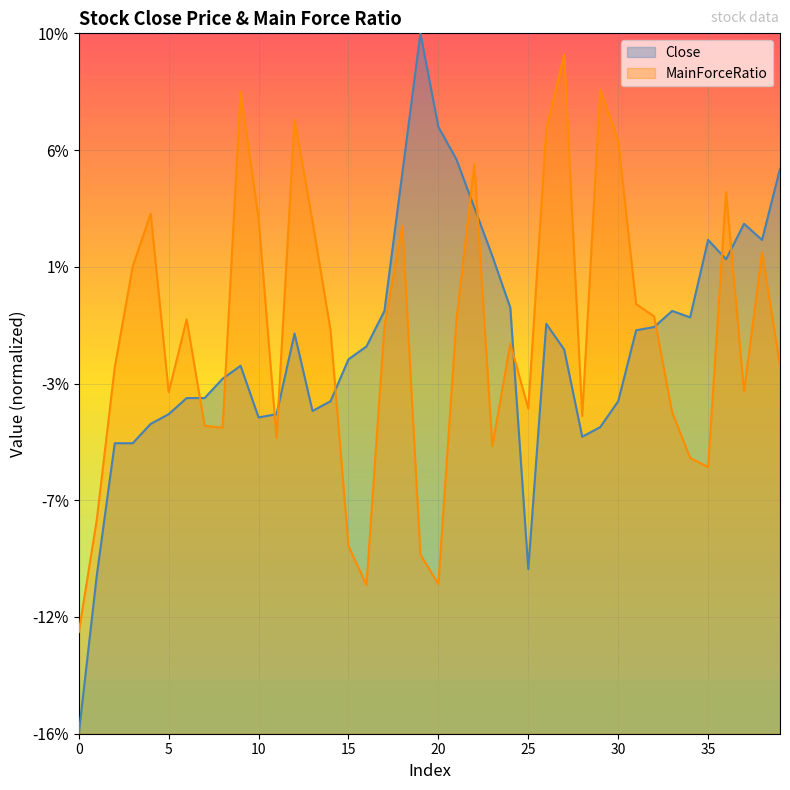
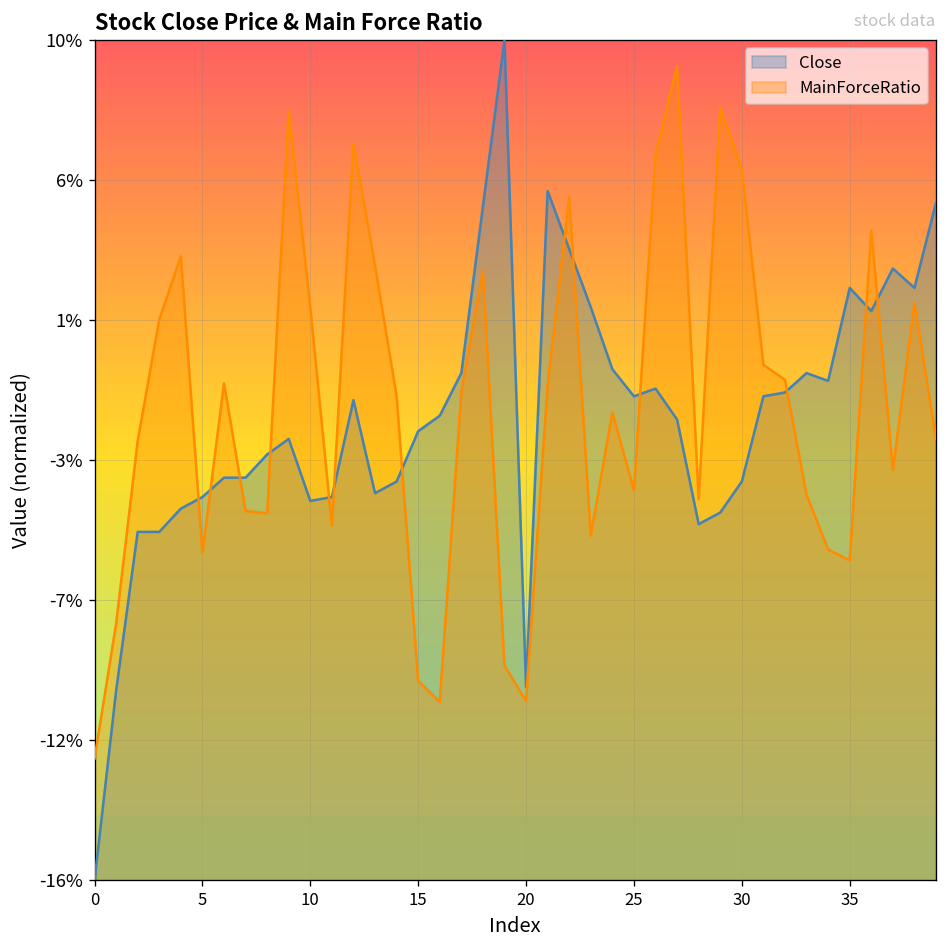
MainForceRatio, 5: -3.3% -> -5.9%
MainForceRatio, 10: 3.1% -> 1.7%
MainForceRatio, 15: -9.0% -> -9.8%
Close, 20: 6.5% -> -10.0%
Close, 25: -9.9% -> -1.0%
